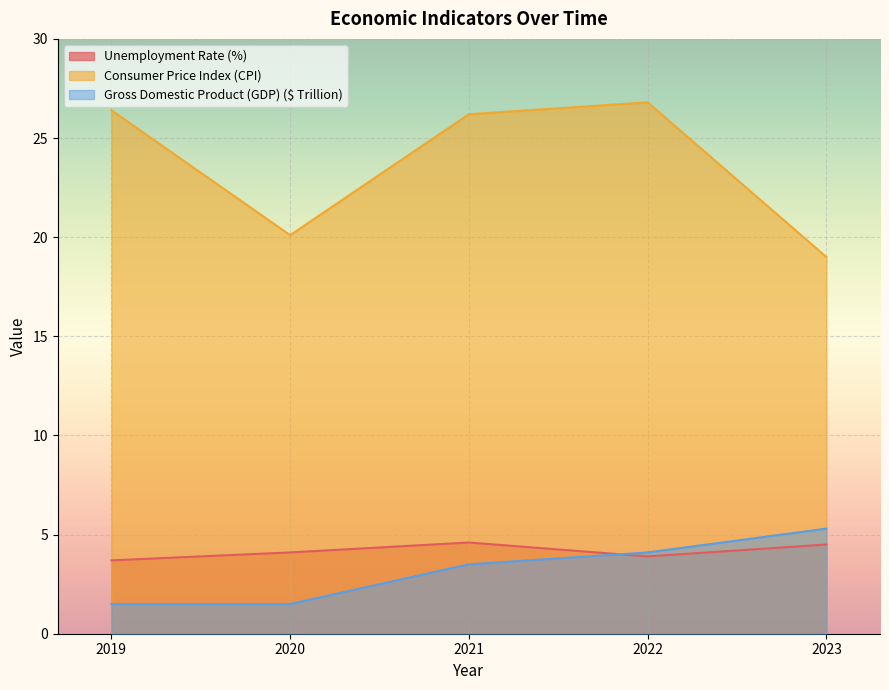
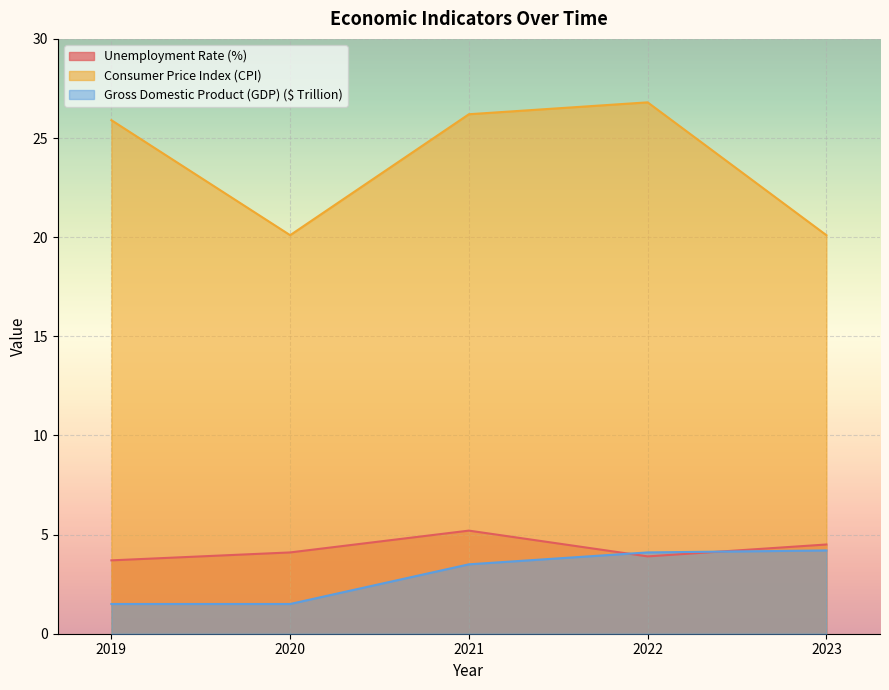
Consumer Price Index (CPI), 2019: 26.4 -> 25.9
Unemployment Rate (%), 2021: 4.6 -> 5.2
Consumer Price Index (CPI), 2023: 19.0 -> 20.1
Gross Domestic Product (GDP) ($ Trillion), 2023: 5.3 -> 4.2
